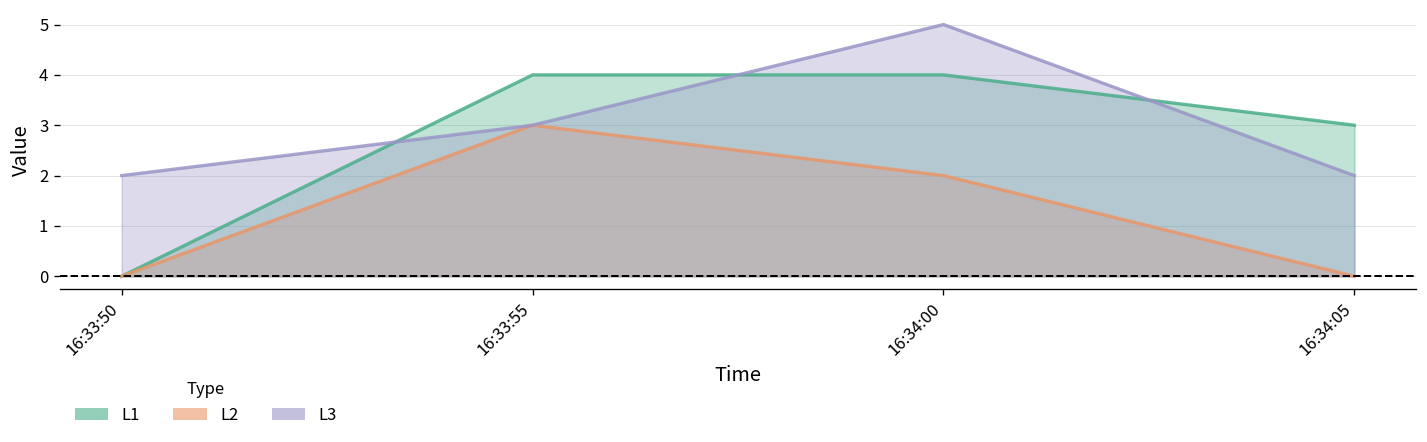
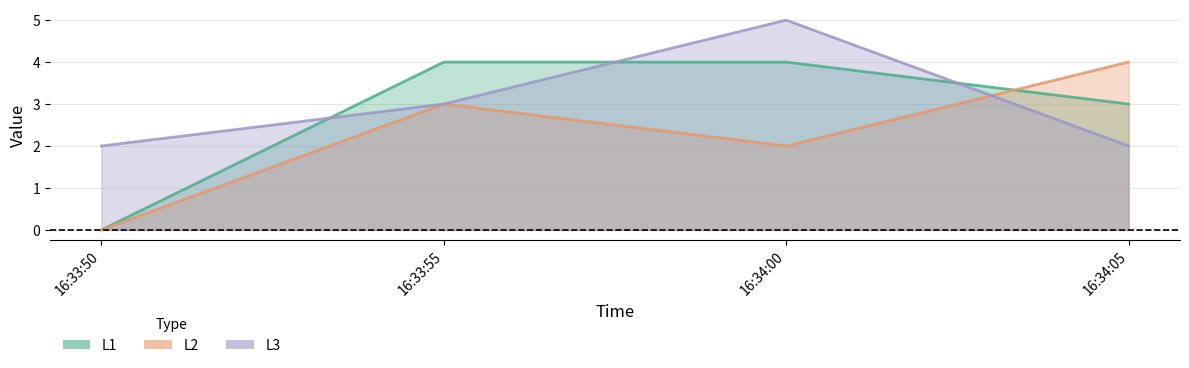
L2, 16:34:05: 0 -> 4
